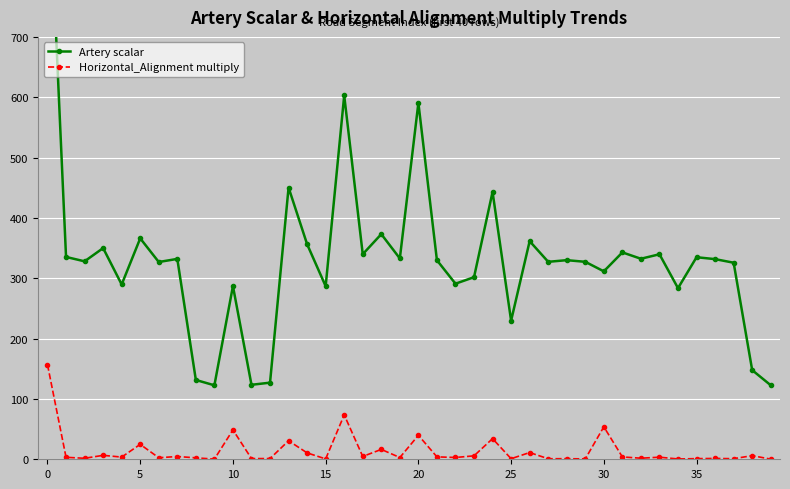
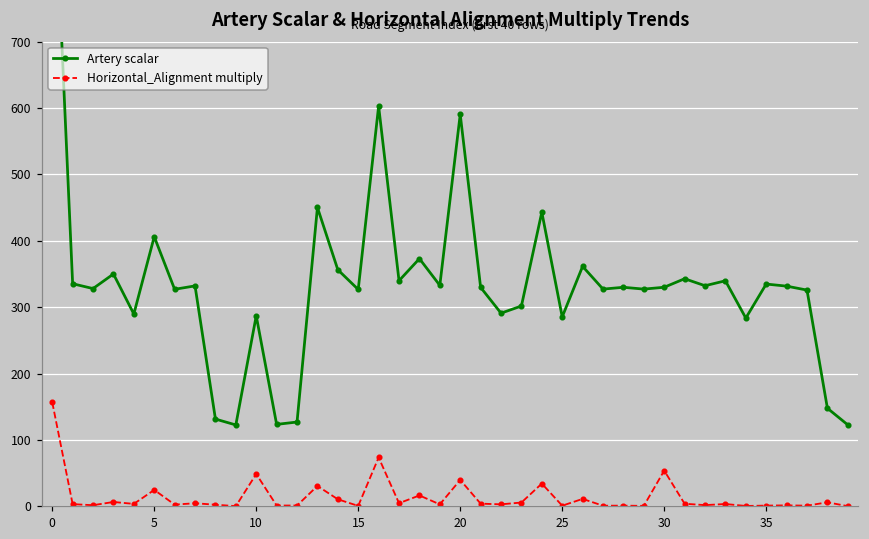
Artery scalar, 5: 370 -> 410
Artery scalar, 15: 290 -> 330
Artery scalar, 25: 230 -> 290
Artery scalar, 30: 310 -> 330
